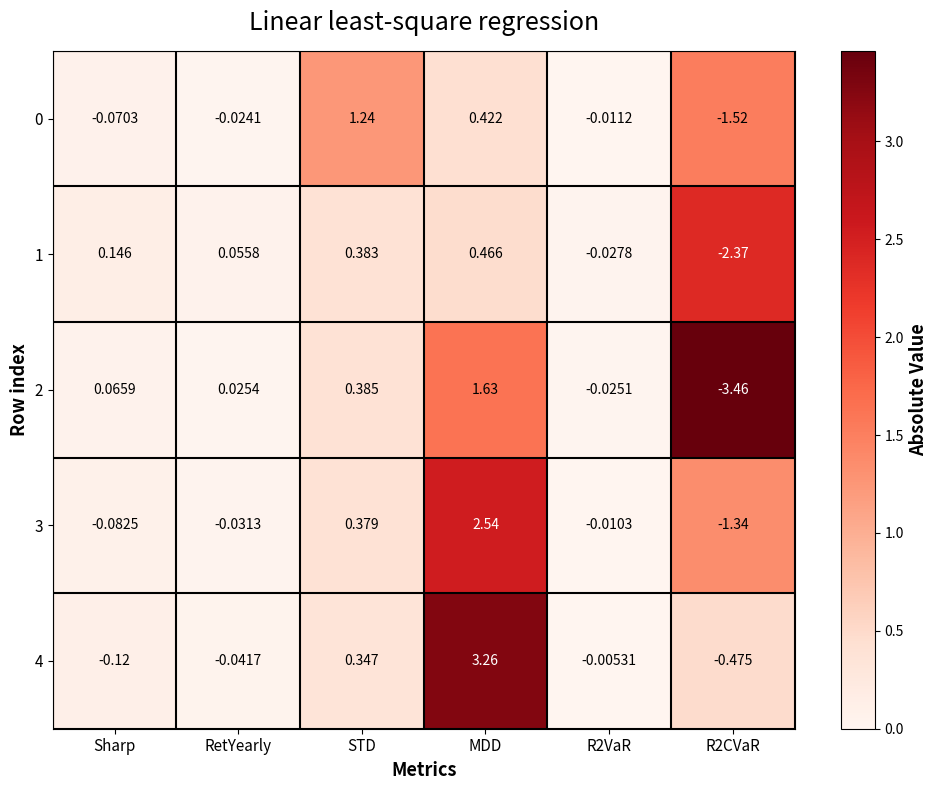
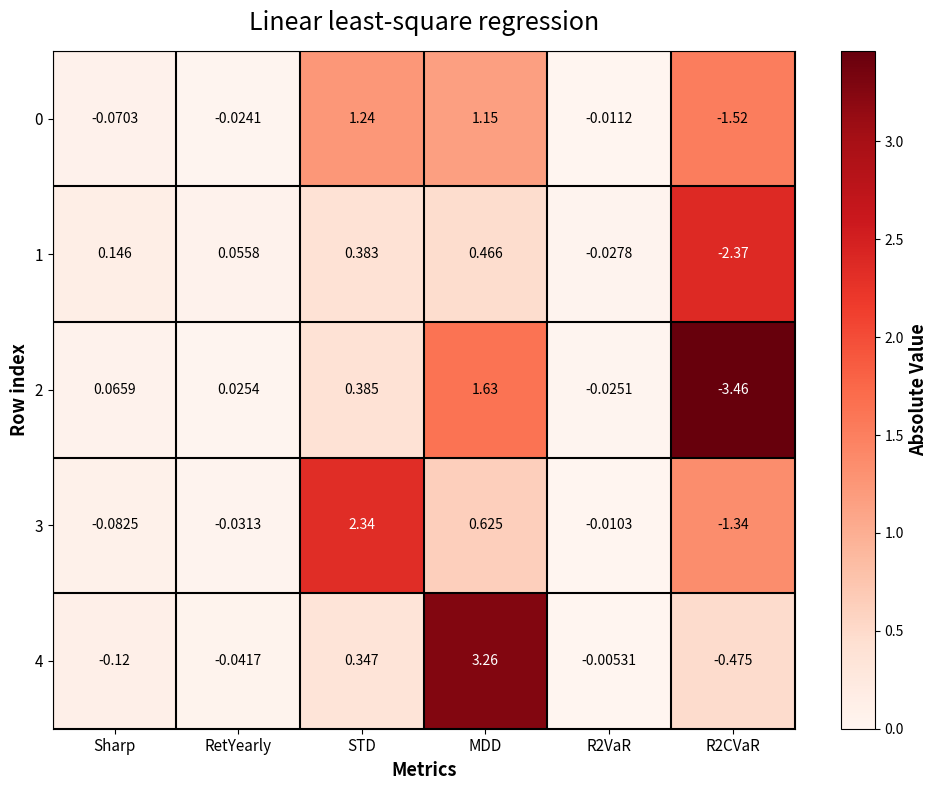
0, MDD: 0.422 -> 1.15
3, STD: 0.379 -> 2.34
3, MDD: 2.54 -> 0.625
